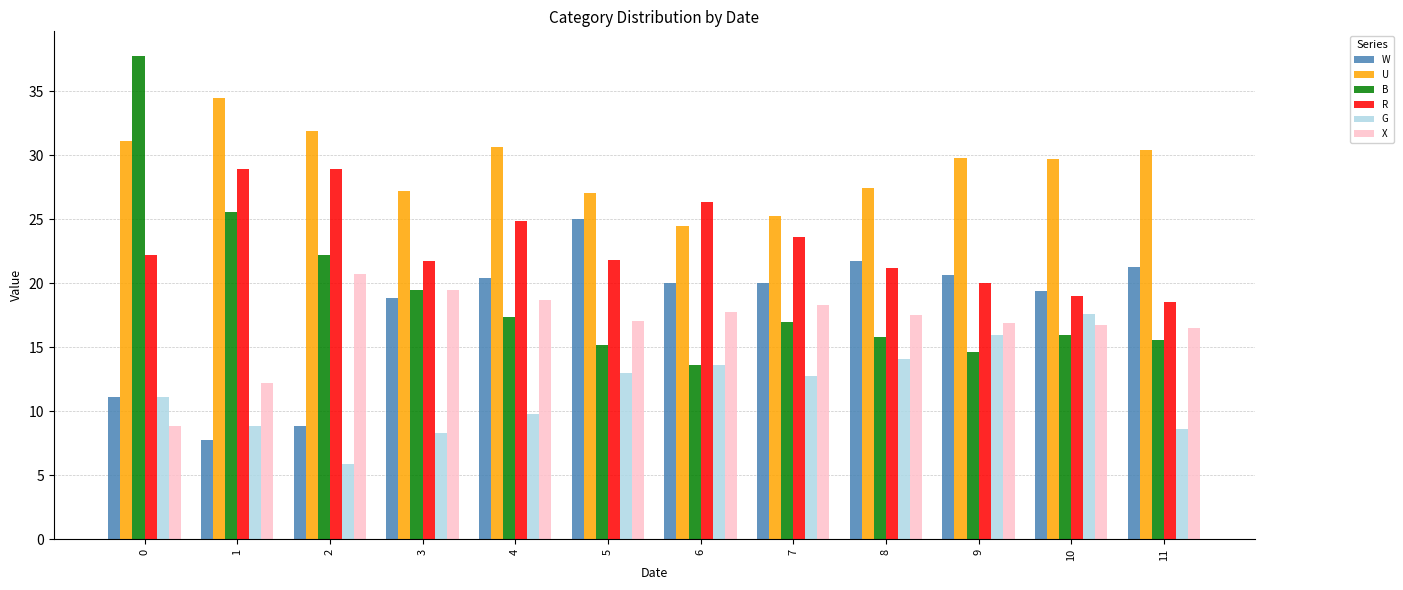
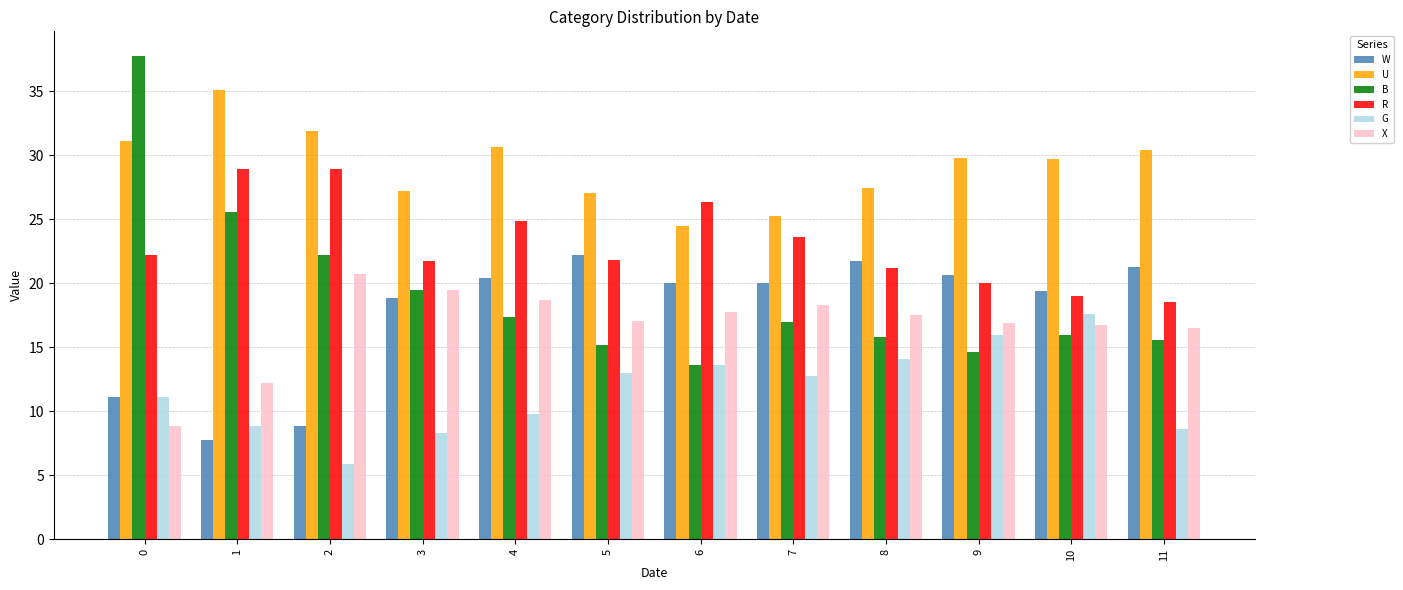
U, 1: 34.4 -> 35.1
W, 5: 25.0 -> 22.2
